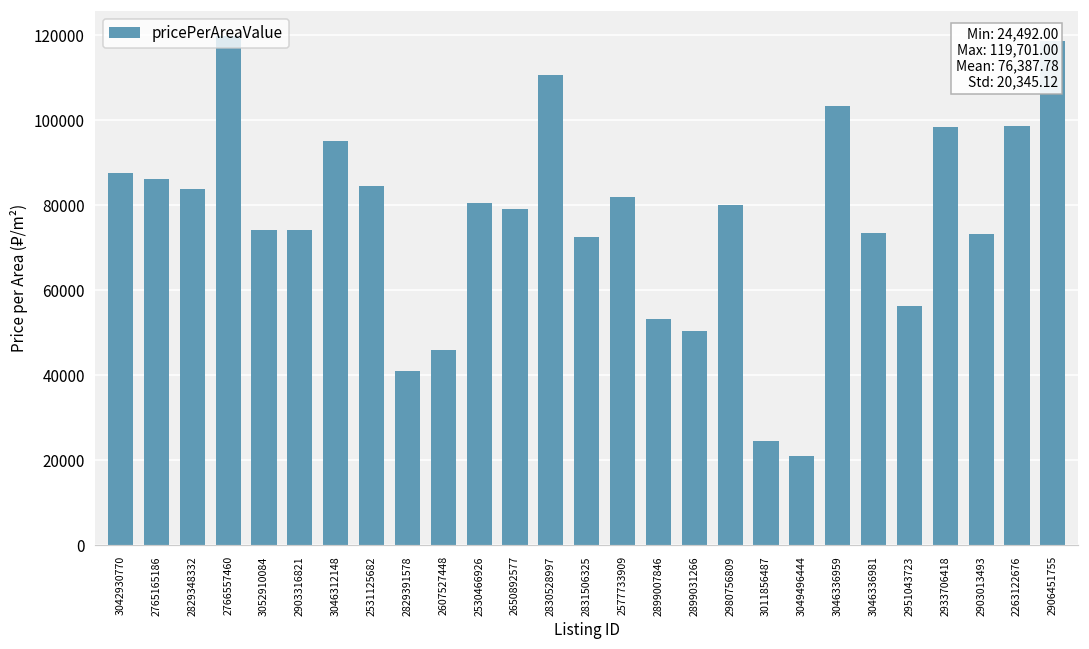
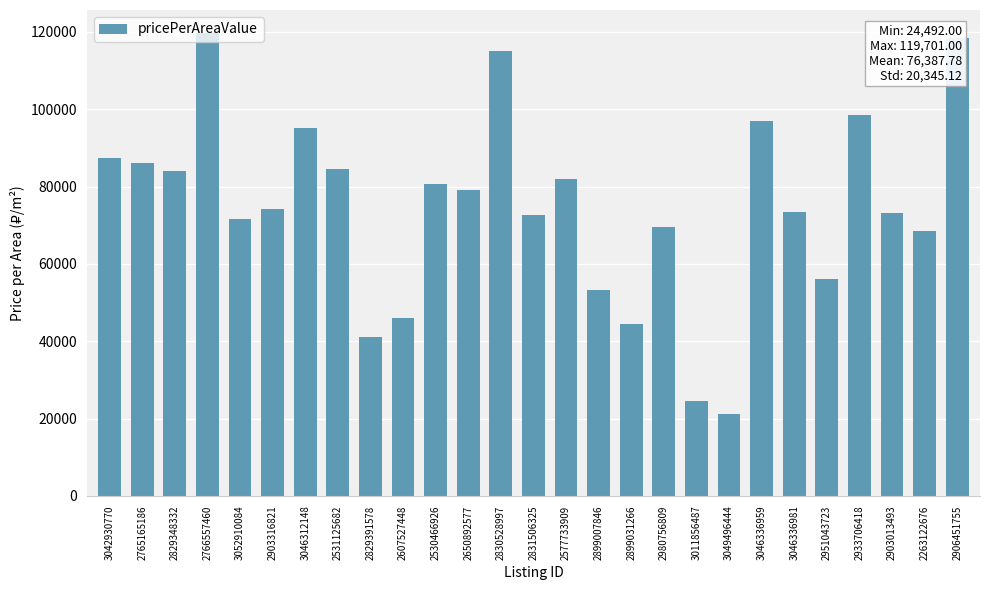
3052910084: 74000 -> 72000
2830528997: 111000 -> 115000
2899031266: 50000 -> 44000
2980756809: 80000 -> 70000
3046336959: 103000 -> 97000
2263122676: 99000 -> 68000
